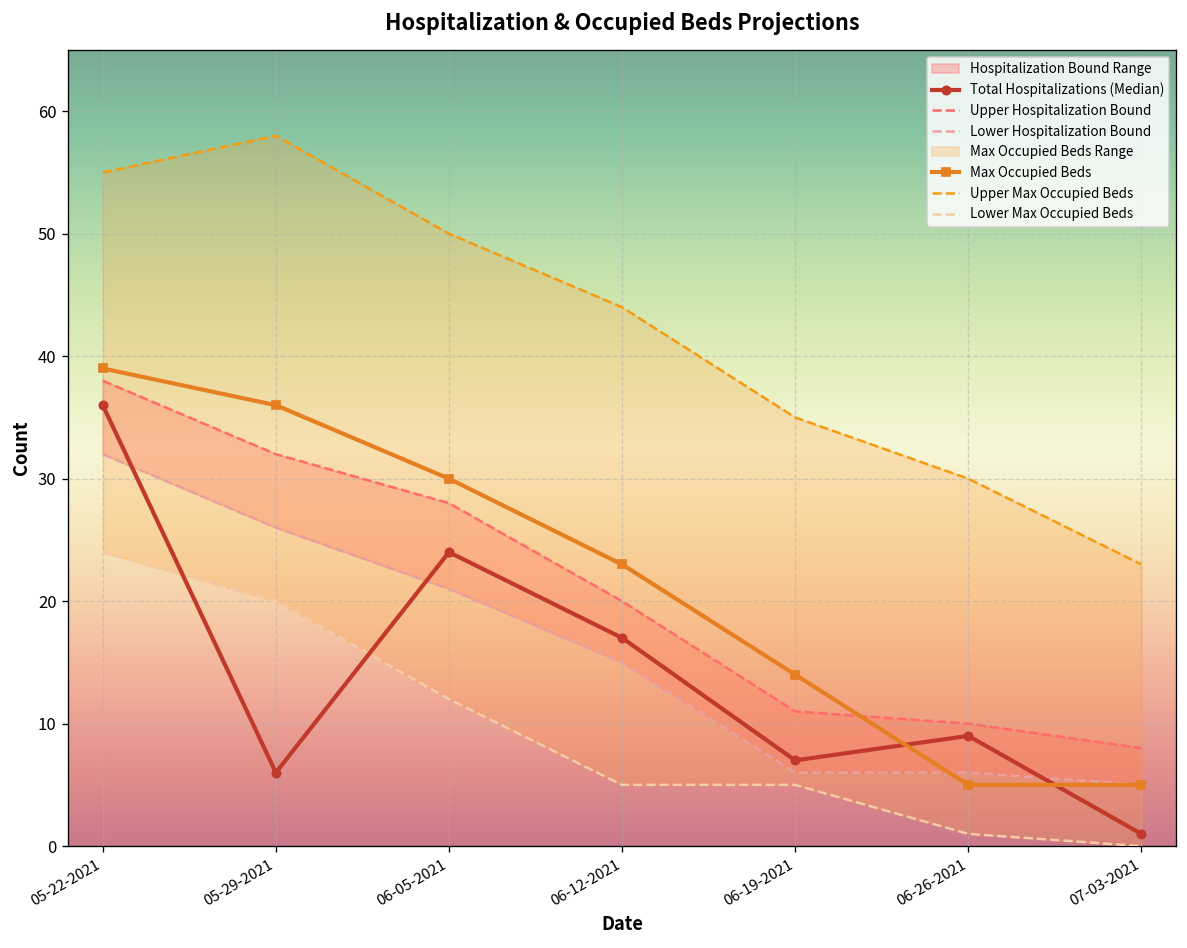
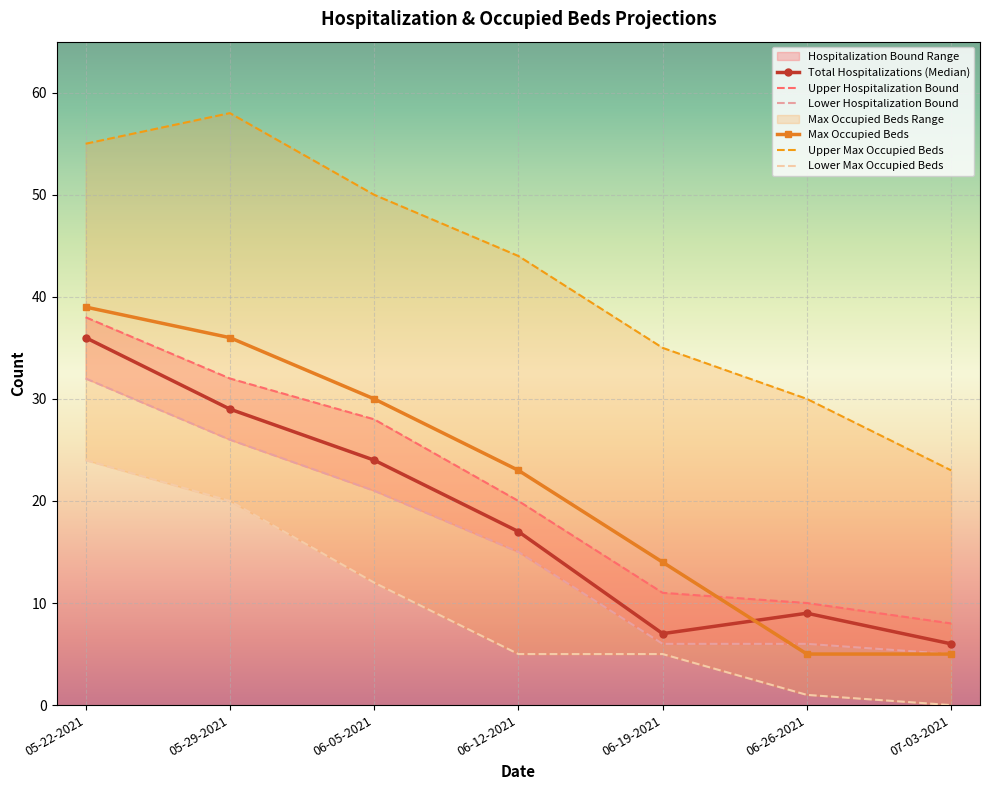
Total Hospitalizations (Median), 05-29-2021: 6 -> 29
Total Hospitalizations (Median), 07-03-2021: 1 -> 6
